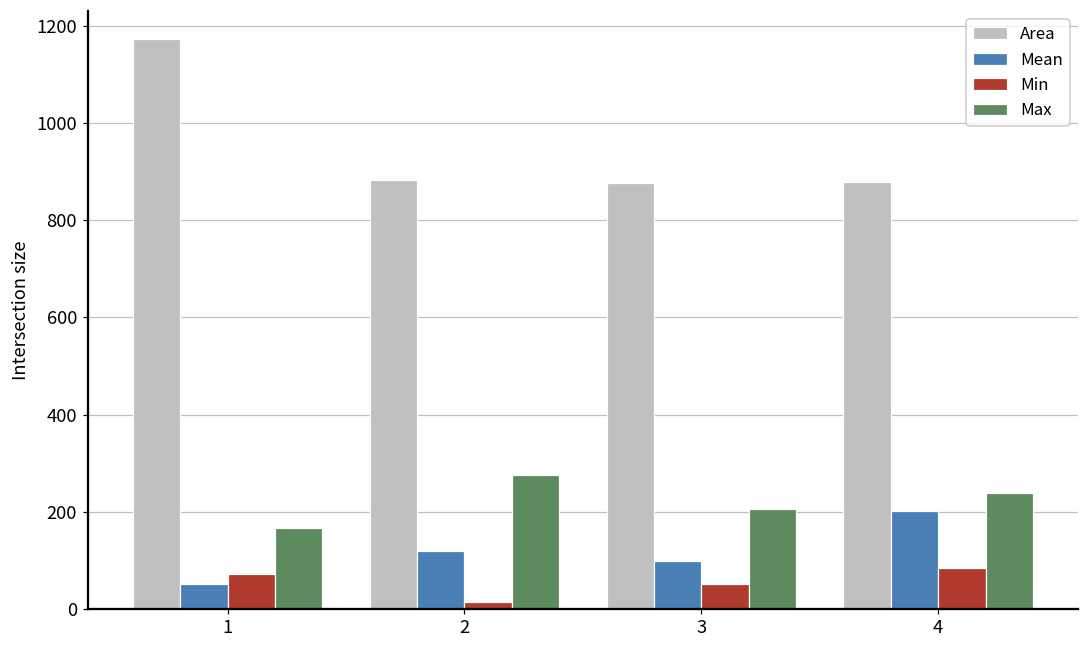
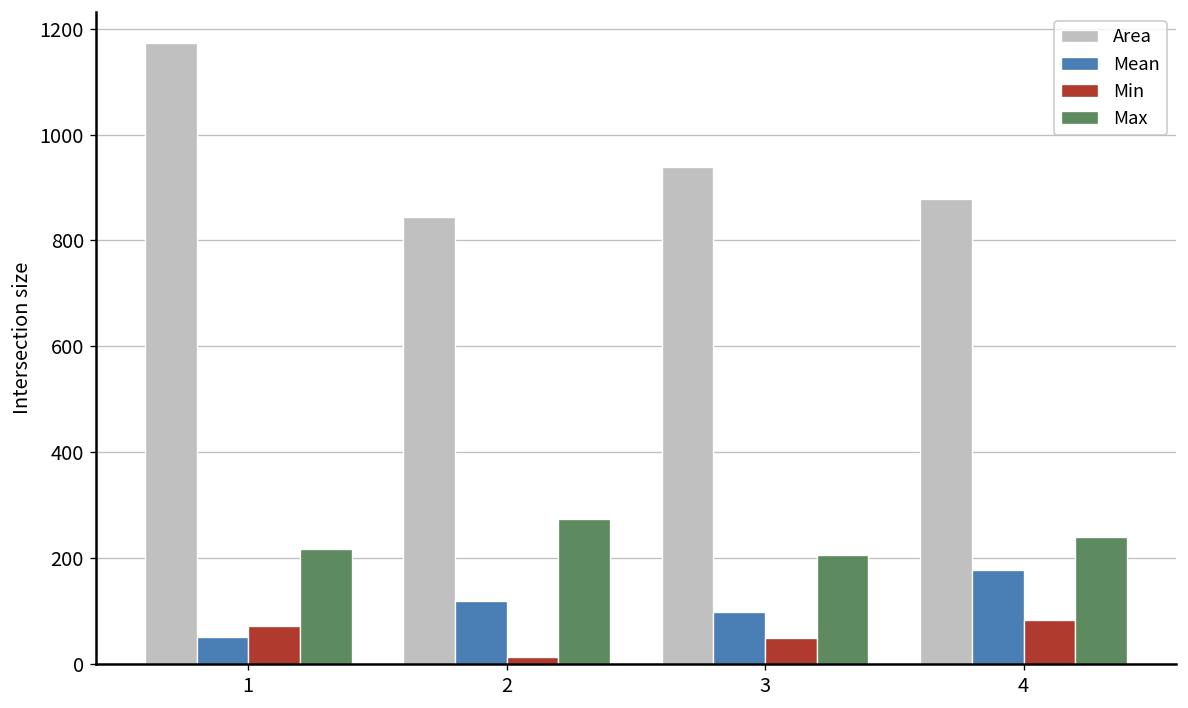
Max, 1: 170 -> 220
Area, 2: 880 -> 840
Area, 3: 880 -> 940
Mean, 4: 200 -> 180
